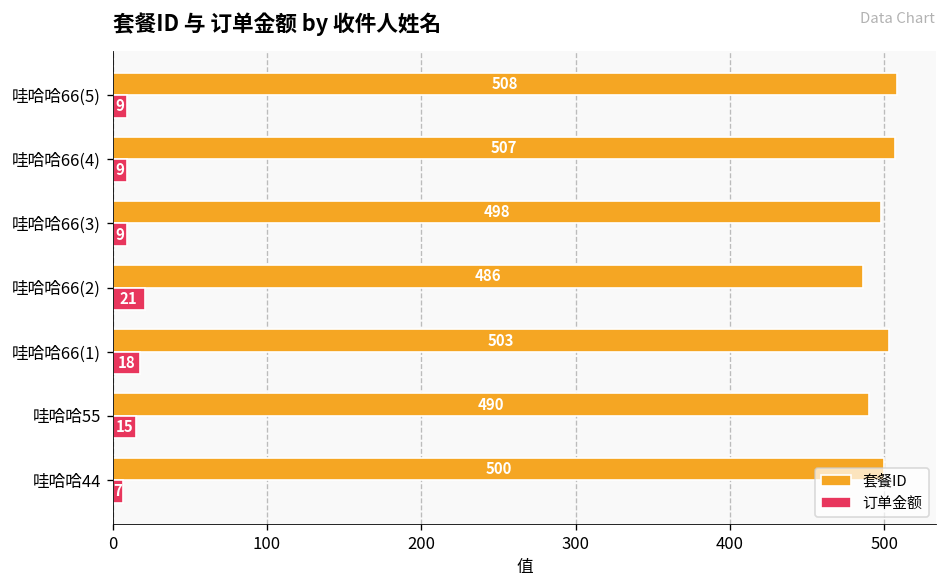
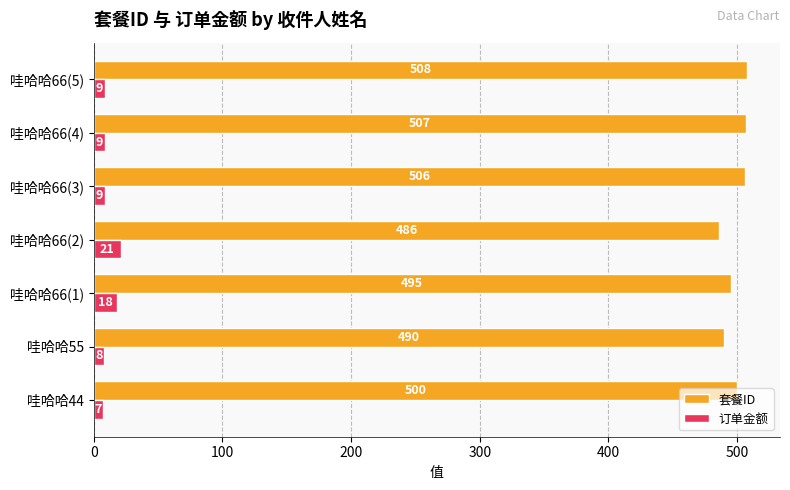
套餐ID, 哇哈哈66(3): 498 -> 506
套餐ID, 哇哈哈66(1): 503 -> 495
订单金额, 哇哈哈55: 15 -> 8
